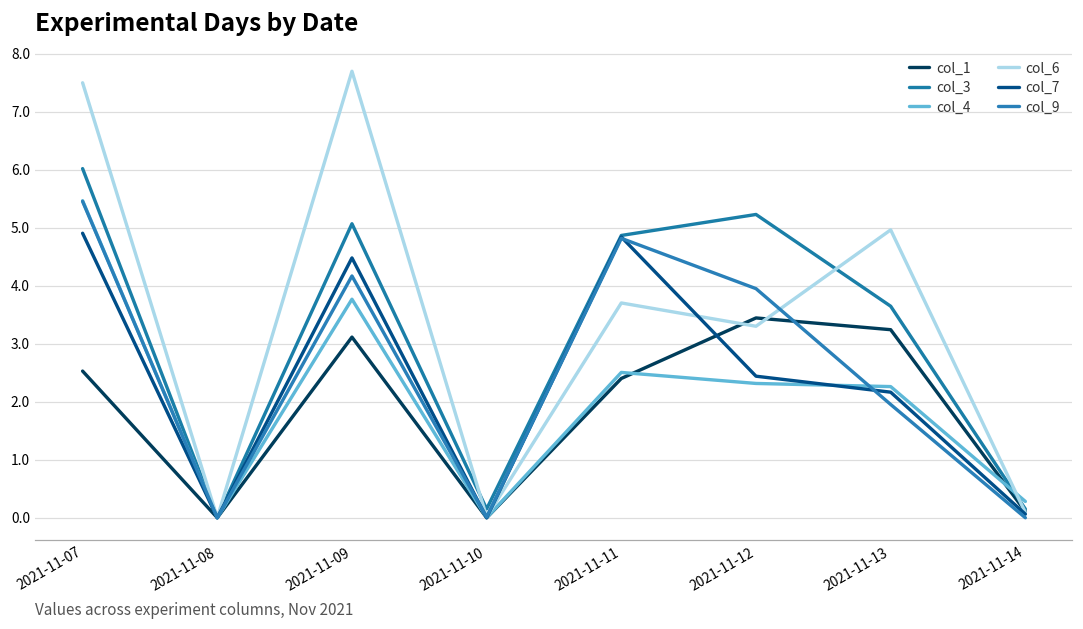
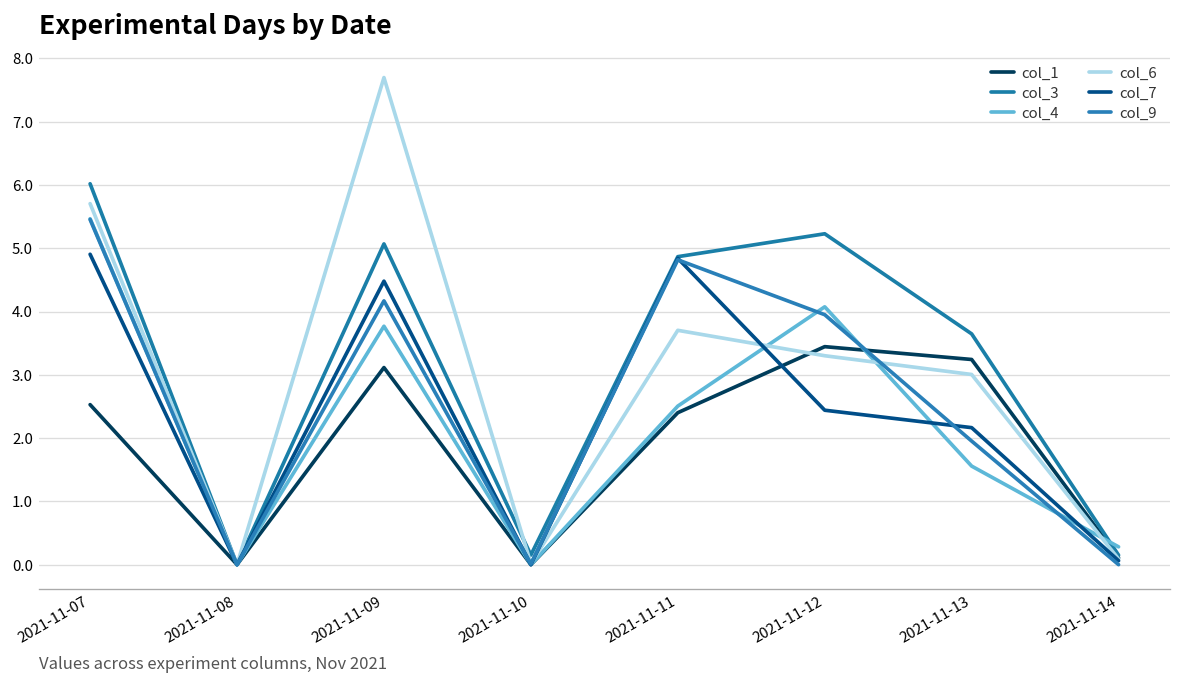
col_6, 2021-11-07: 7.5 -> 5.7
col_4, 2021-11-12: 2.3 -> 4.1
col_4, 2021-11-13: 2.3 -> 1.6
col_6, 2021-11-13: 5.0 -> 3.0
